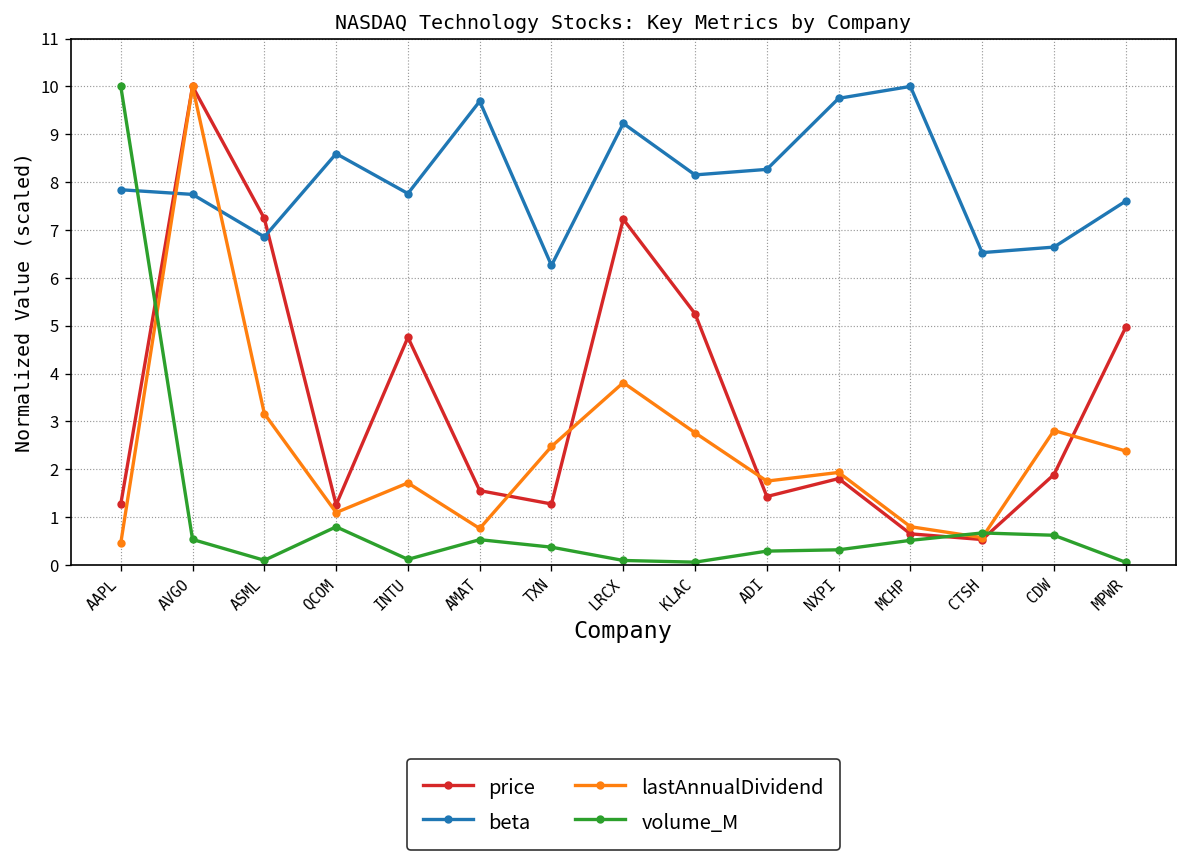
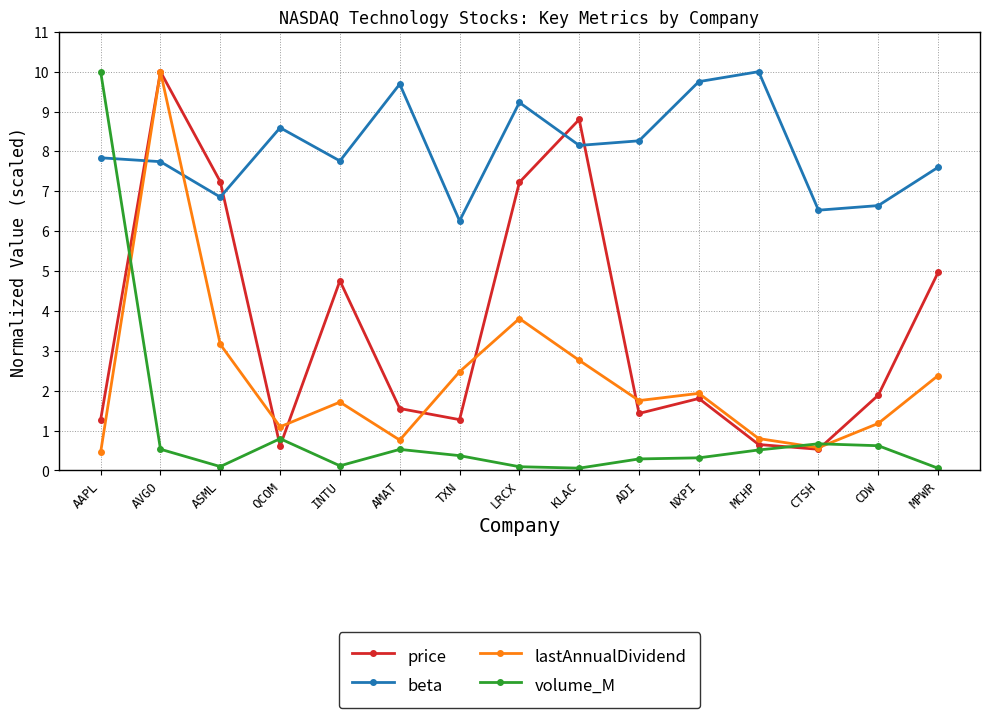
price, QCOM: 1.3 -> 0.6
price, KLAC: 5.2 -> 8.8
lastAnnualDividend, CDW: 2.8 -> 1.2
